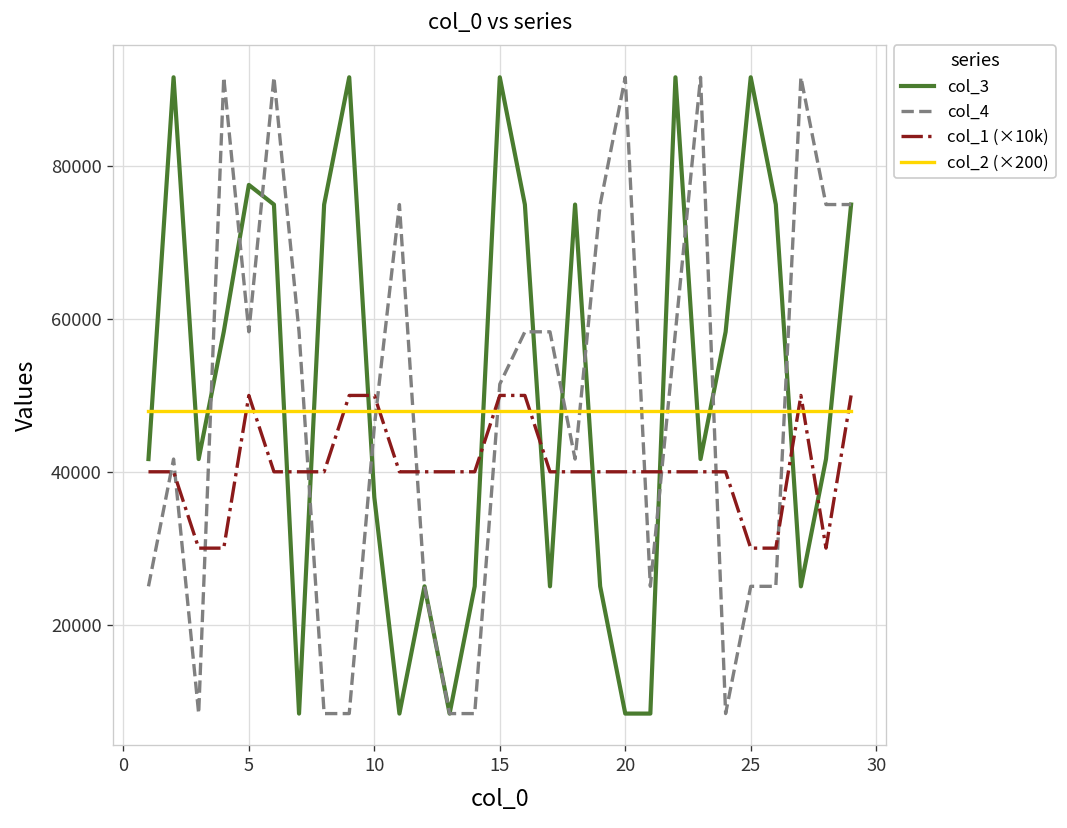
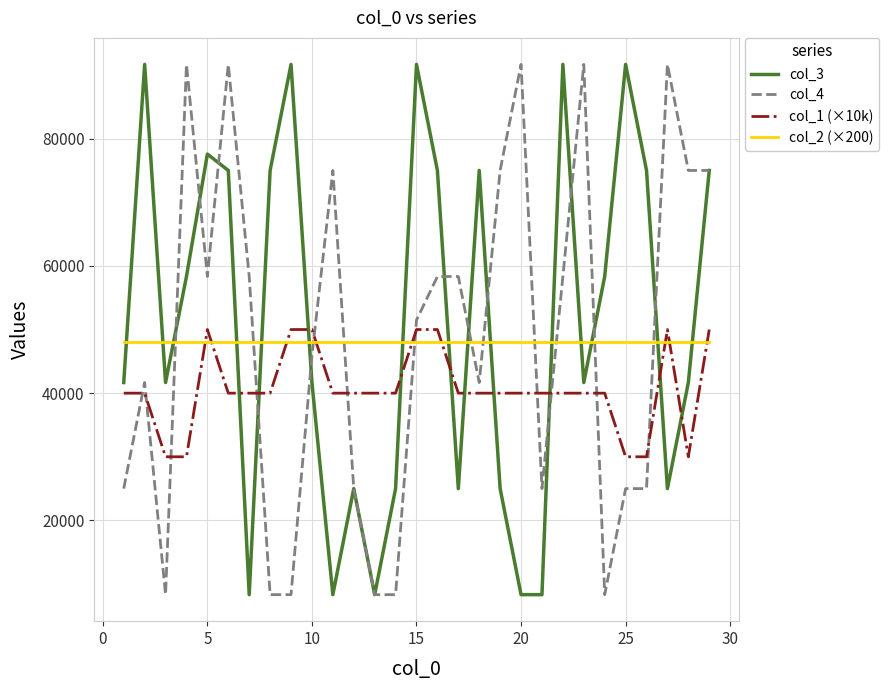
col_3, 10: 37000 -> 42000
